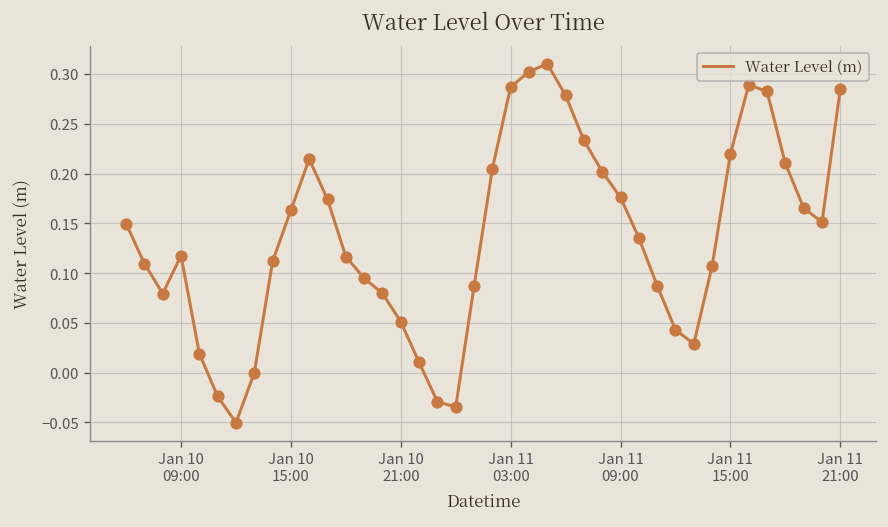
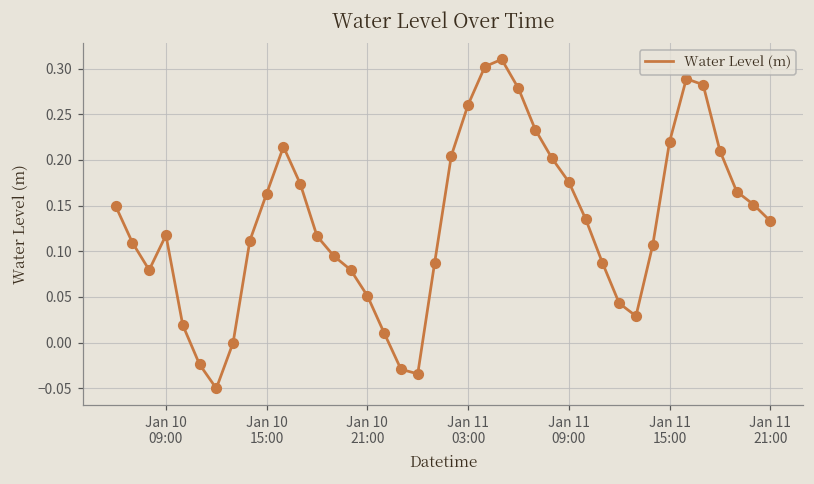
Jan 11 03:00: 0.29 -> 0.26
Jan 11 21:00: 0.28 -> 0.13
